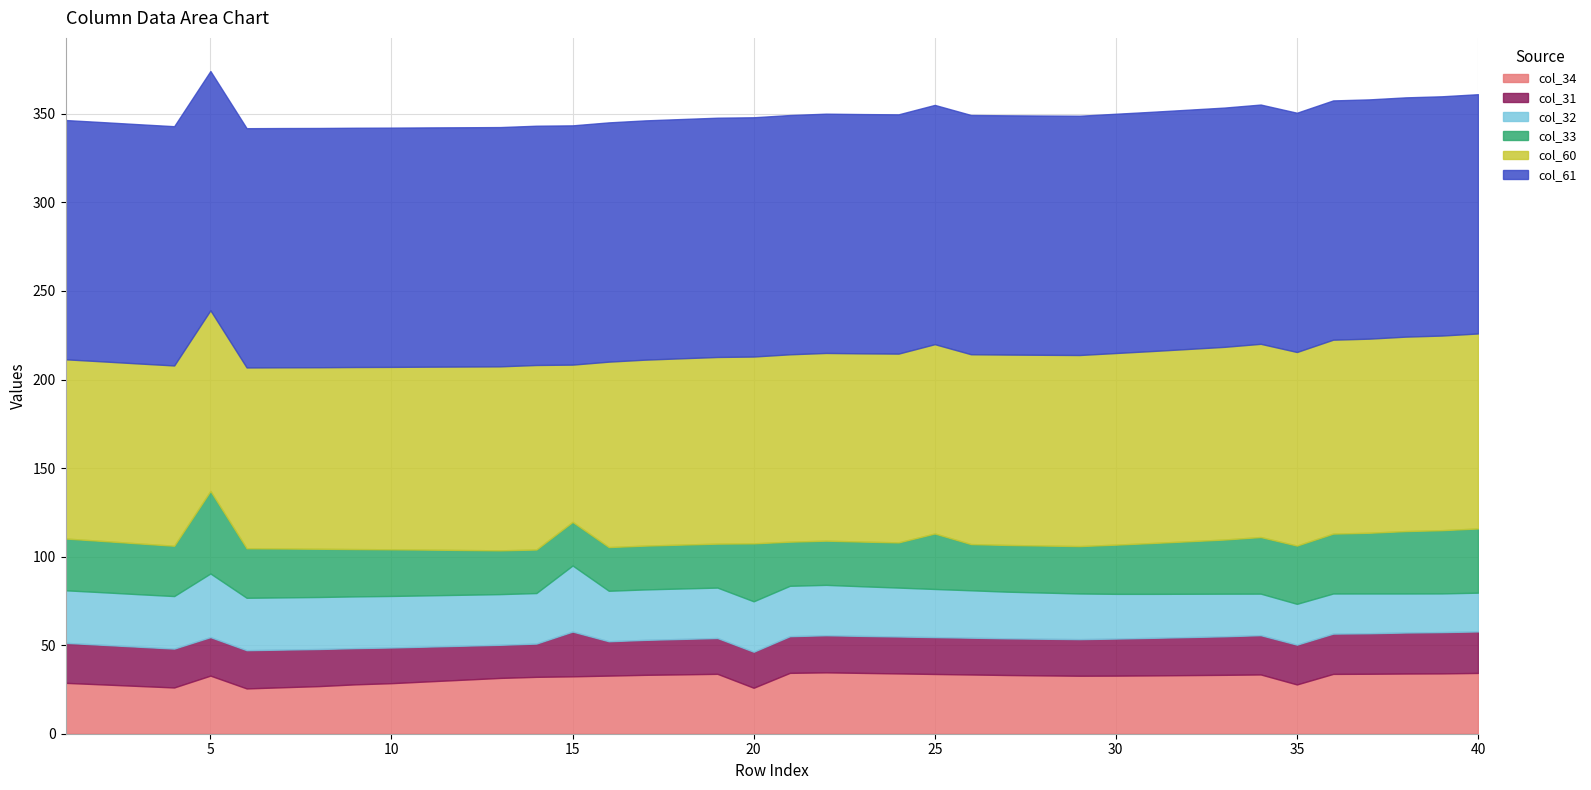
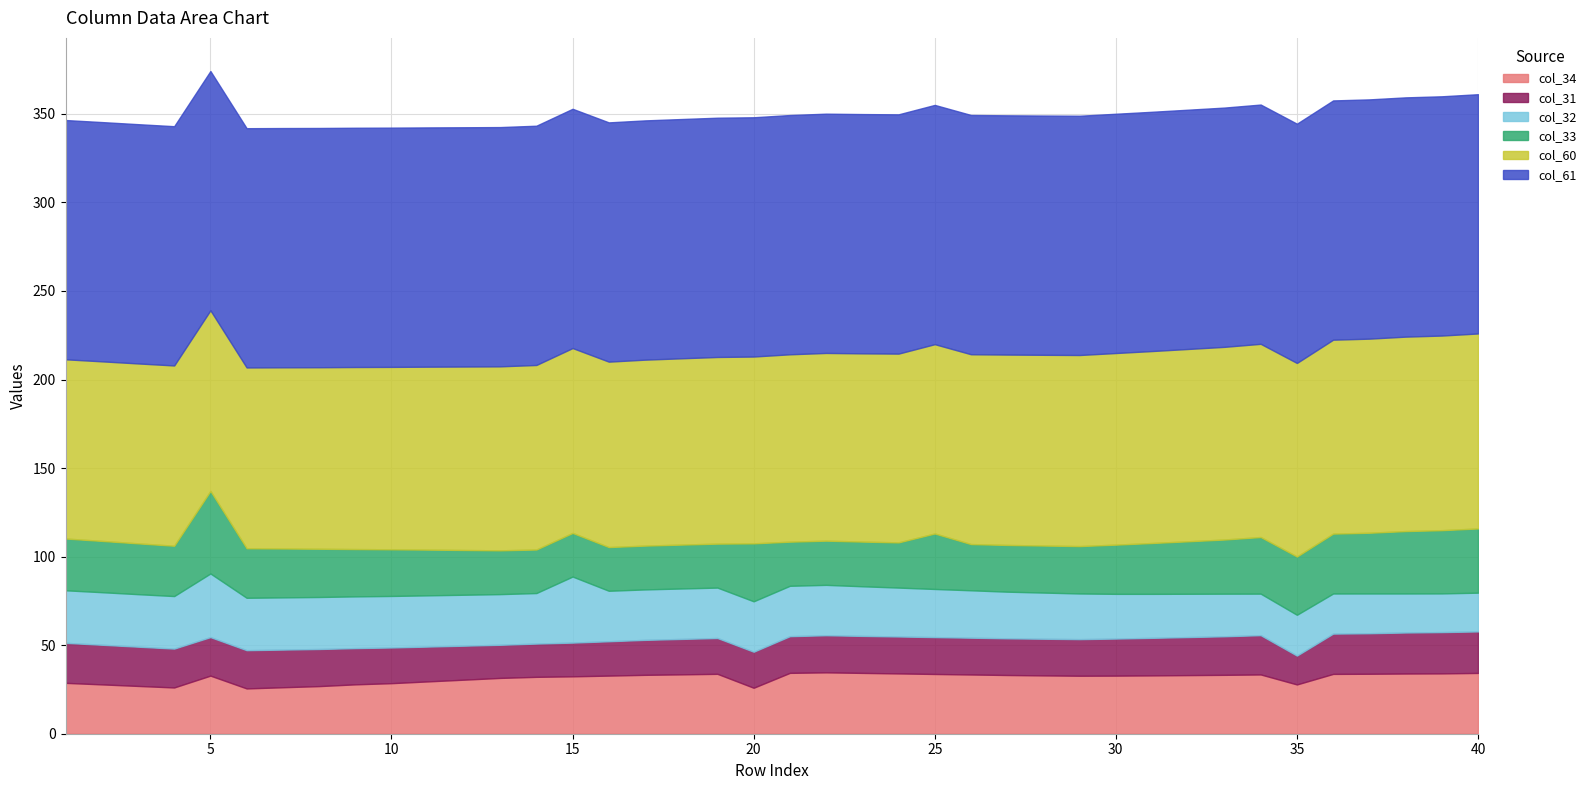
col_31, 15: 25 -> 19
col_60, 15: 89 -> 104
col_31, 35: 22 -> 16
